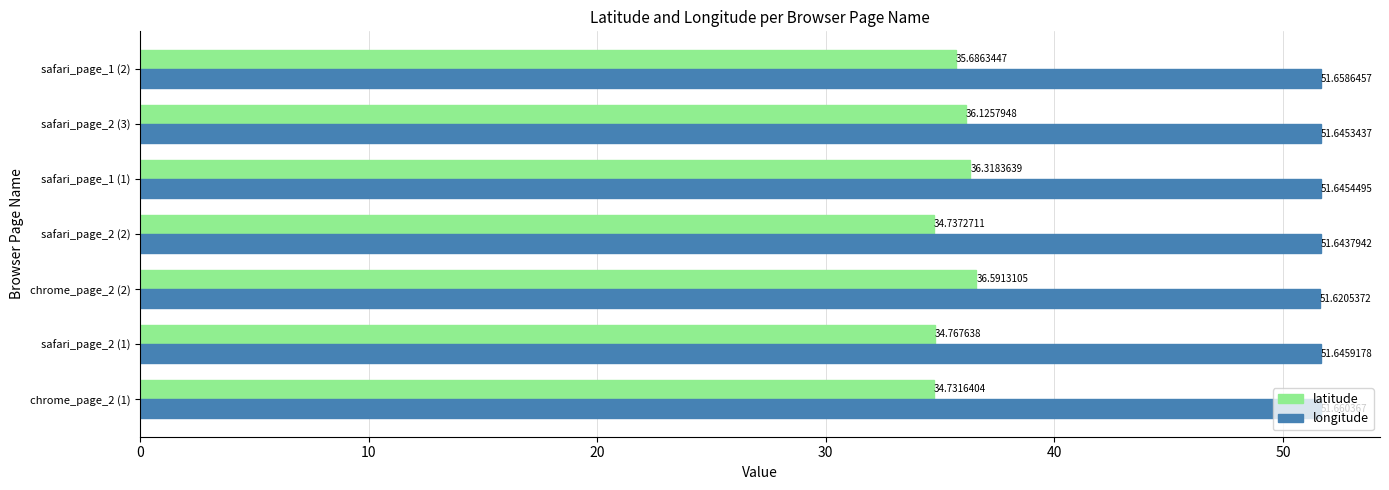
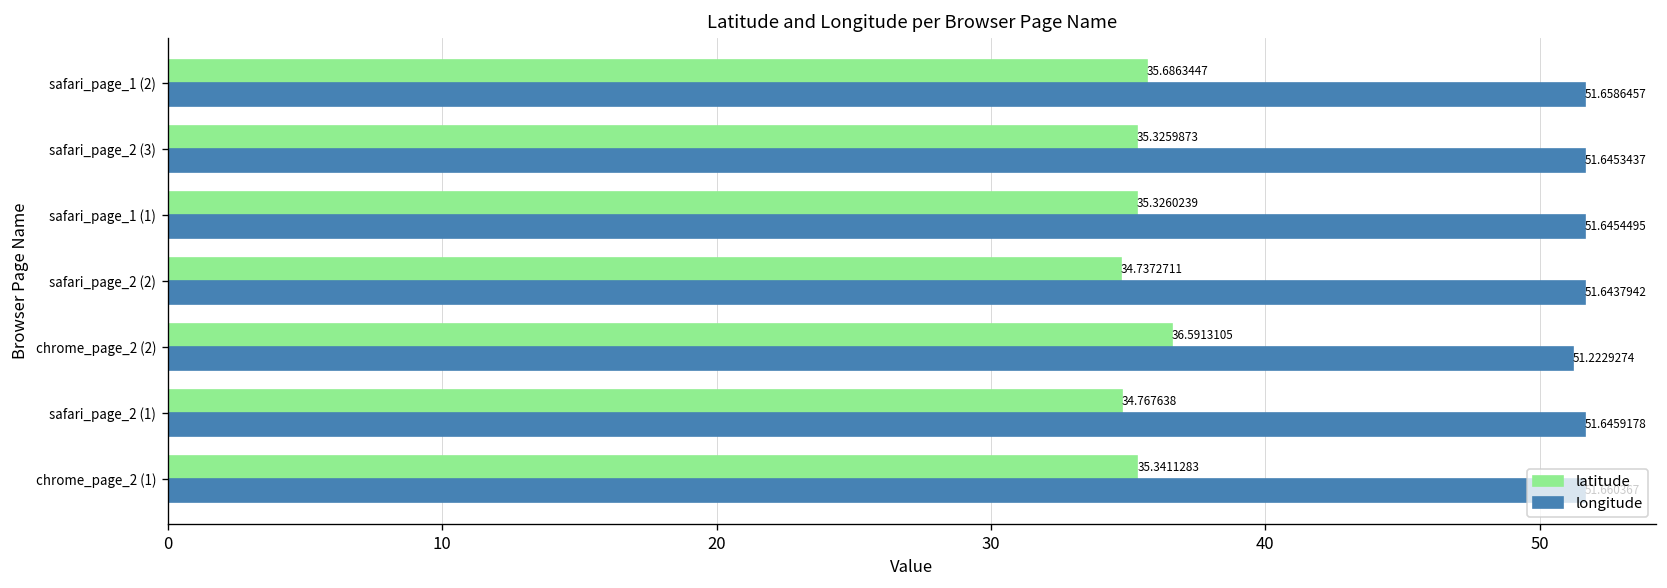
latitude, safari_page_2 (3): 36.1257948 -> 35.3259873
latitude, safari_page_1 (1): 36.3183639 -> 35.3260239
longitude, chrome_page_2 (2): 51.6205372 -> 51.2229274
latitude, chrome_page_2 (1): 34.7316404 -> 35.3411283
